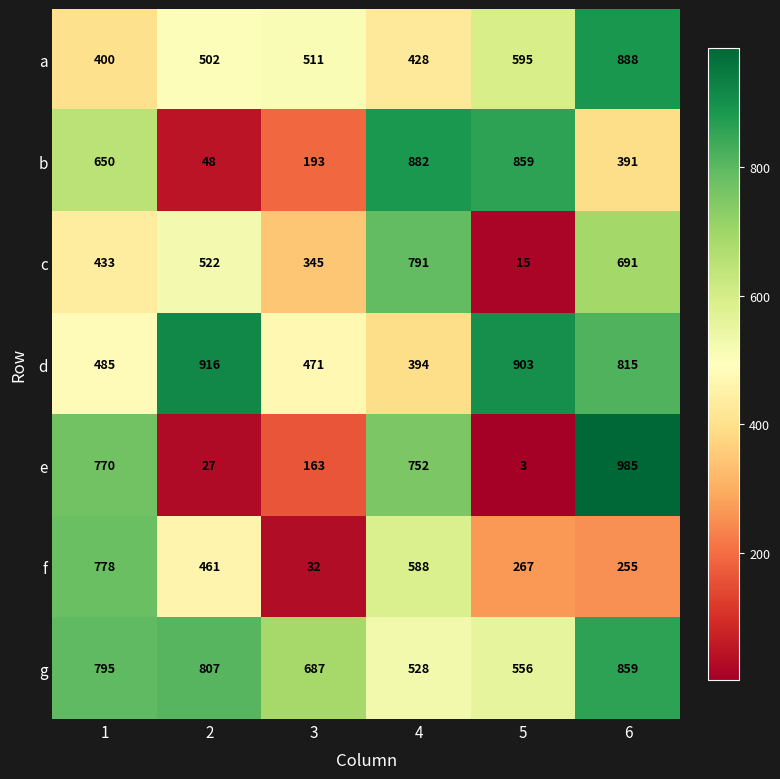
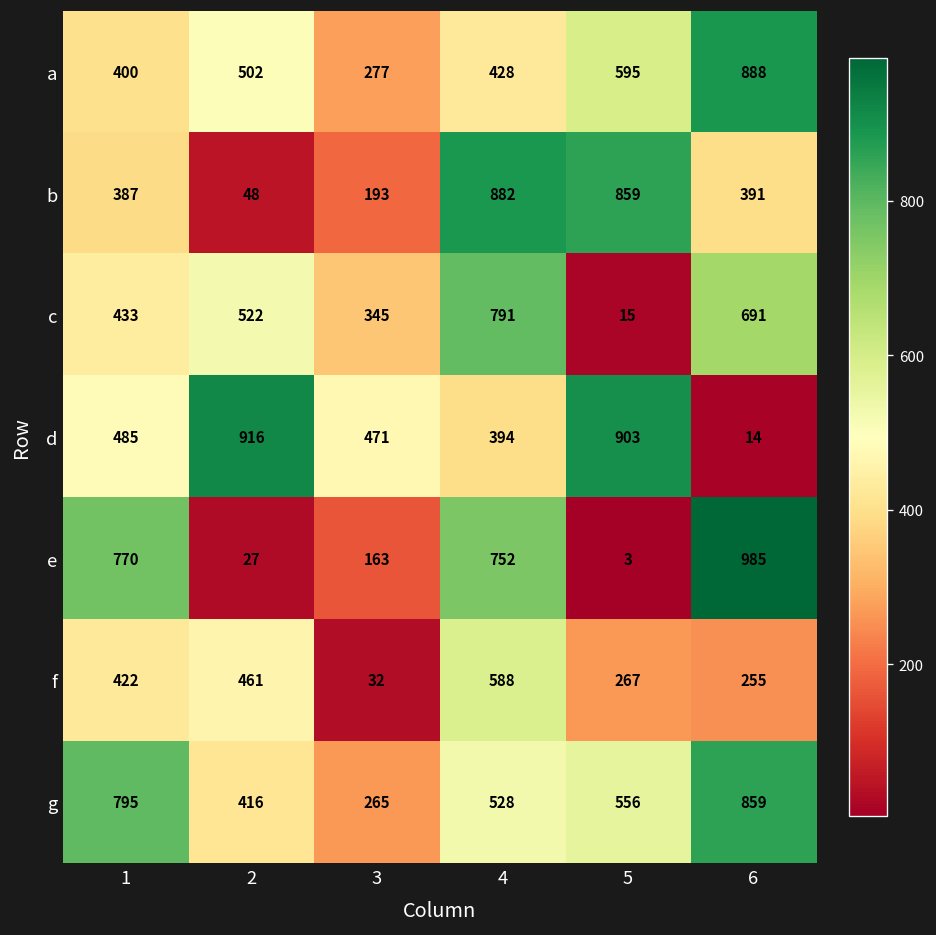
a, 3: 511 -> 277
b, 1: 650 -> 387
d, 6: 815 -> 14
f, 1: 778 -> 422
g, 2: 807 -> 416
g, 3: 687 -> 265
